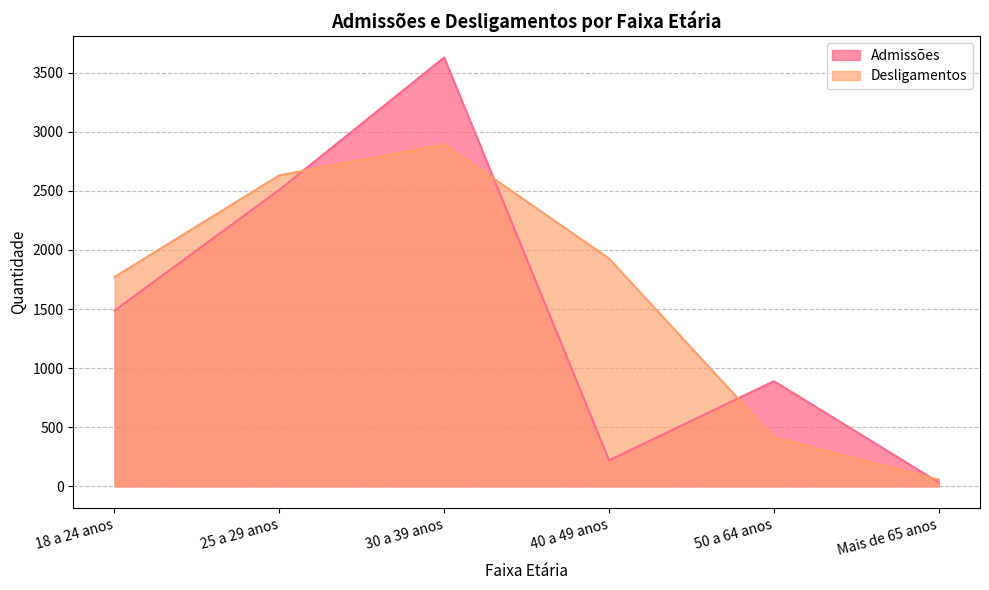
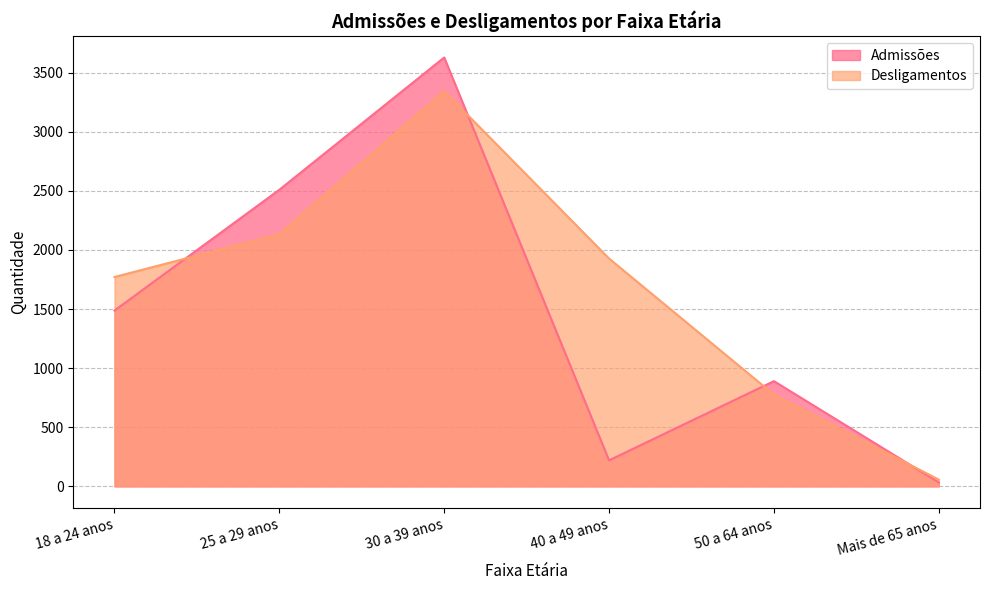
Desligamentos, 25 a 29 anos: 2630 -> 2130
Desligamentos, 30 a 39 anos: 2890 -> 3340
Desligamentos, 50 a 64 anos: 410 -> 780
